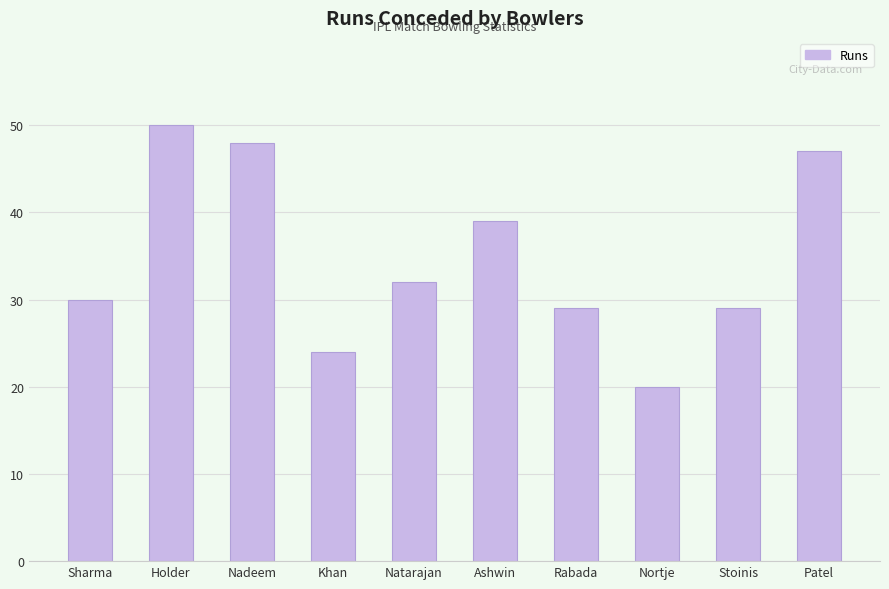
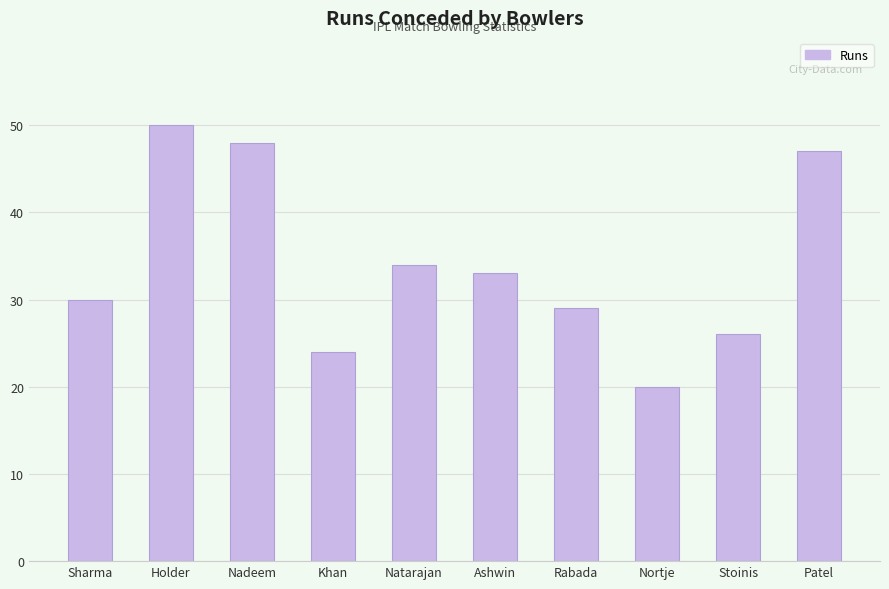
Natarajan: 32 -> 34
Ashwin: 39 -> 33
Stoinis: 29 -> 26
